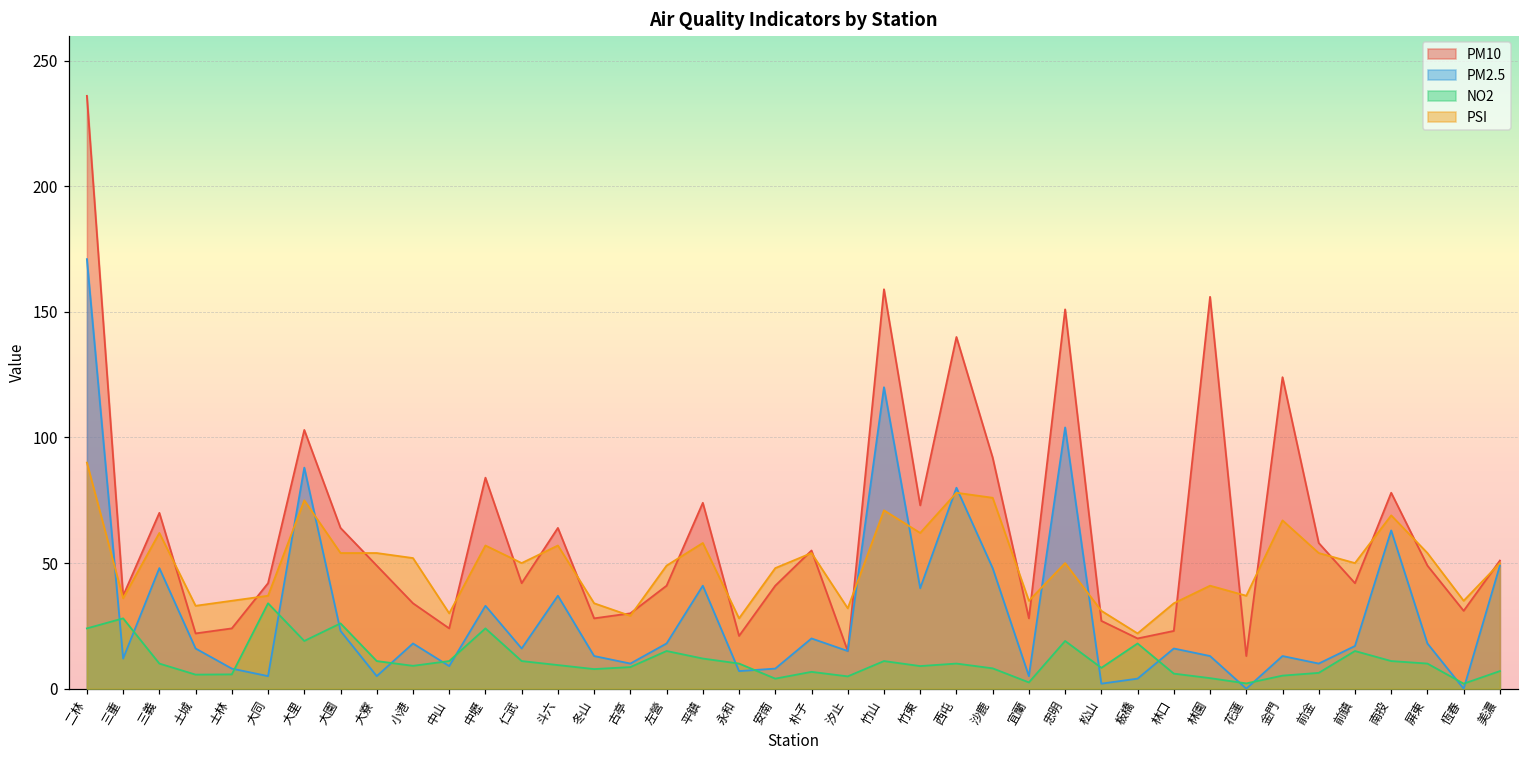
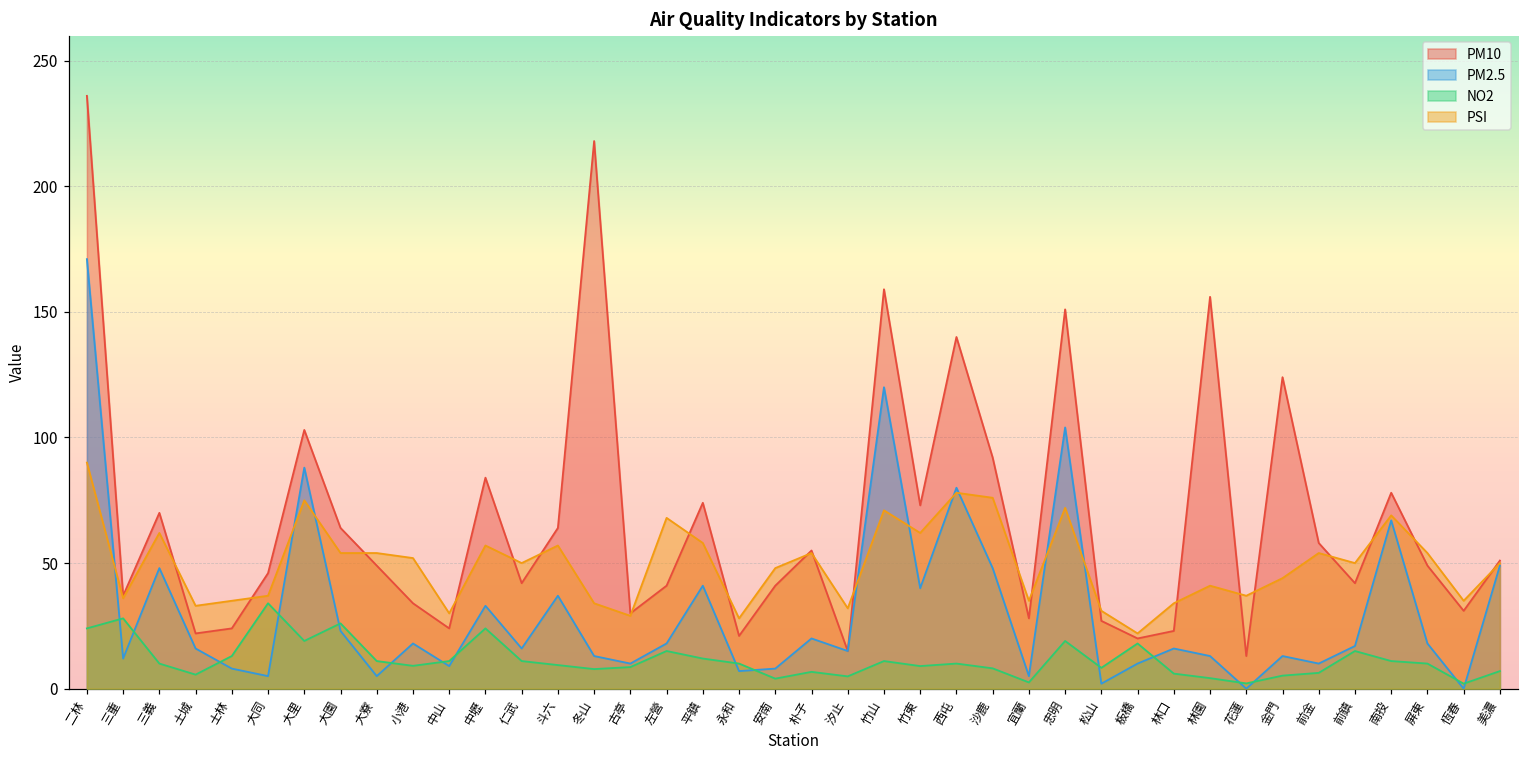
NO2, 士林: 6 -> 13
PM10, 大同: 42 -> 46
PM10, 冬山: 28 -> 218
PSI, 左營: 49 -> 68
PSI, 忠明: 50 -> 72
PM2.5, 板橋: 4 -> 10
PSI, 金門: 67 -> 44
PM2.5, 南投: 63 -> 67
